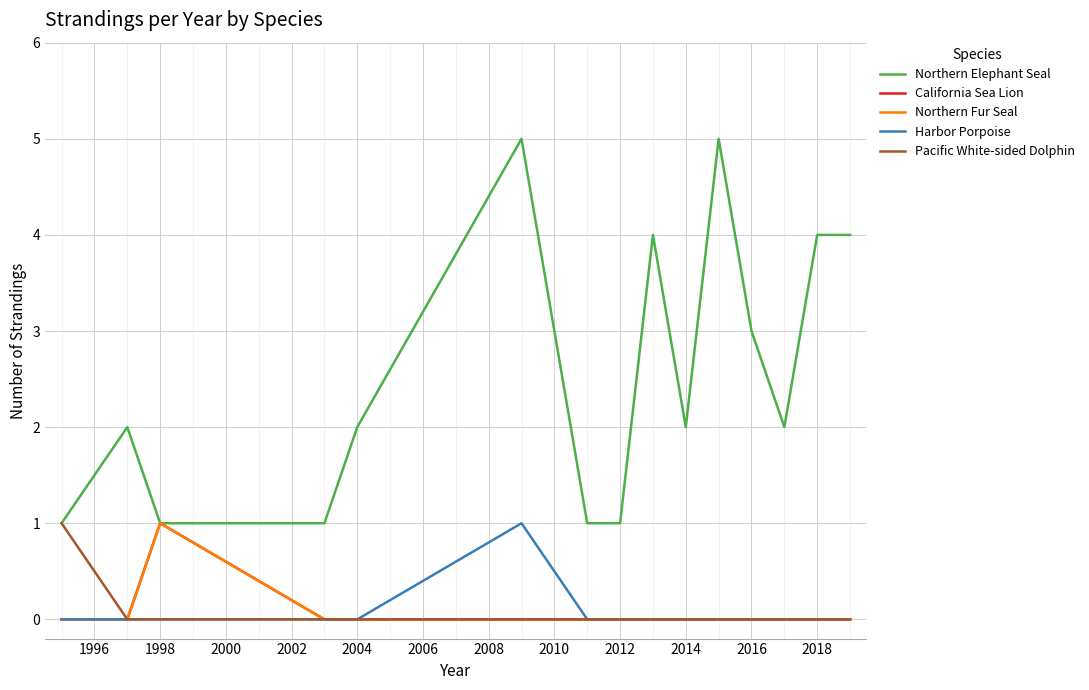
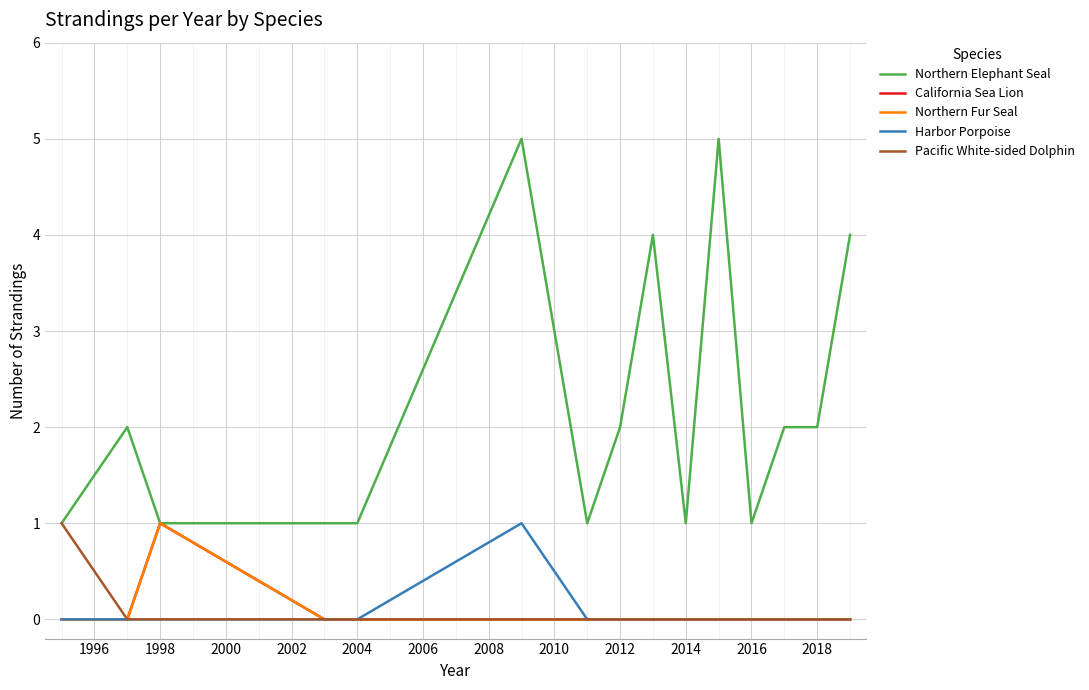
Northern Elephant Seal, 2004: 2 -> 1
Northern Elephant Seal, 2012: 1 -> 2
Northern Elephant Seal, 2014: 2 -> 1
Northern Elephant Seal, 2016: 3 -> 1
Northern Elephant Seal, 2018: 4 -> 2
